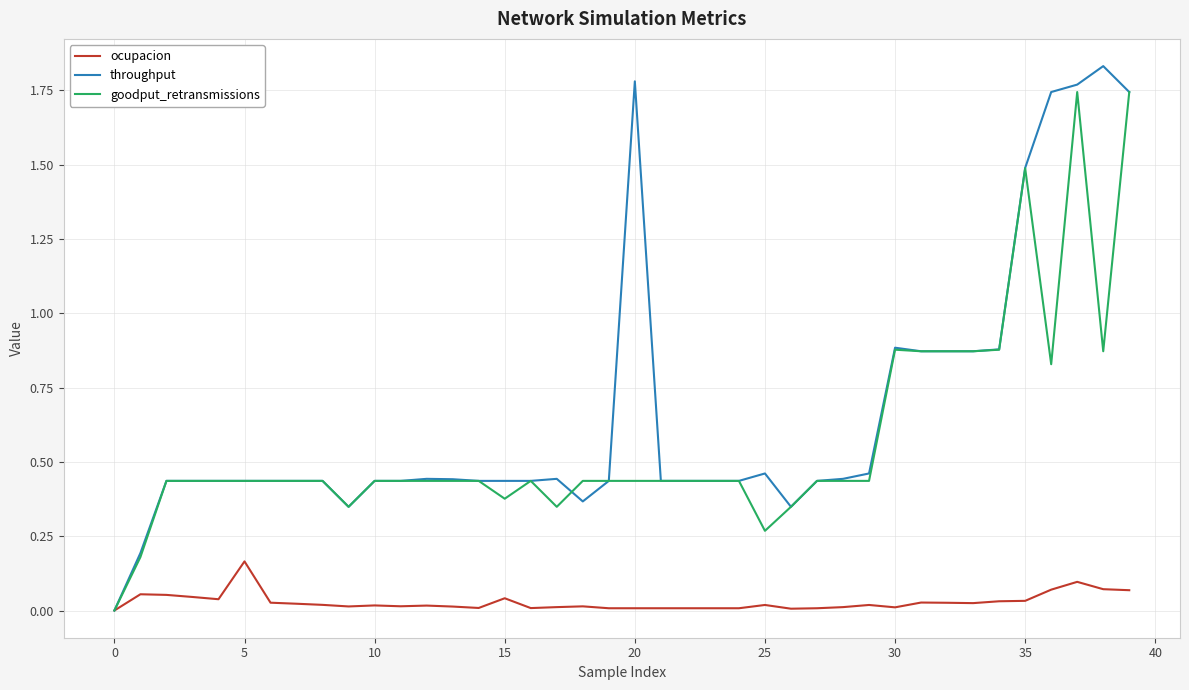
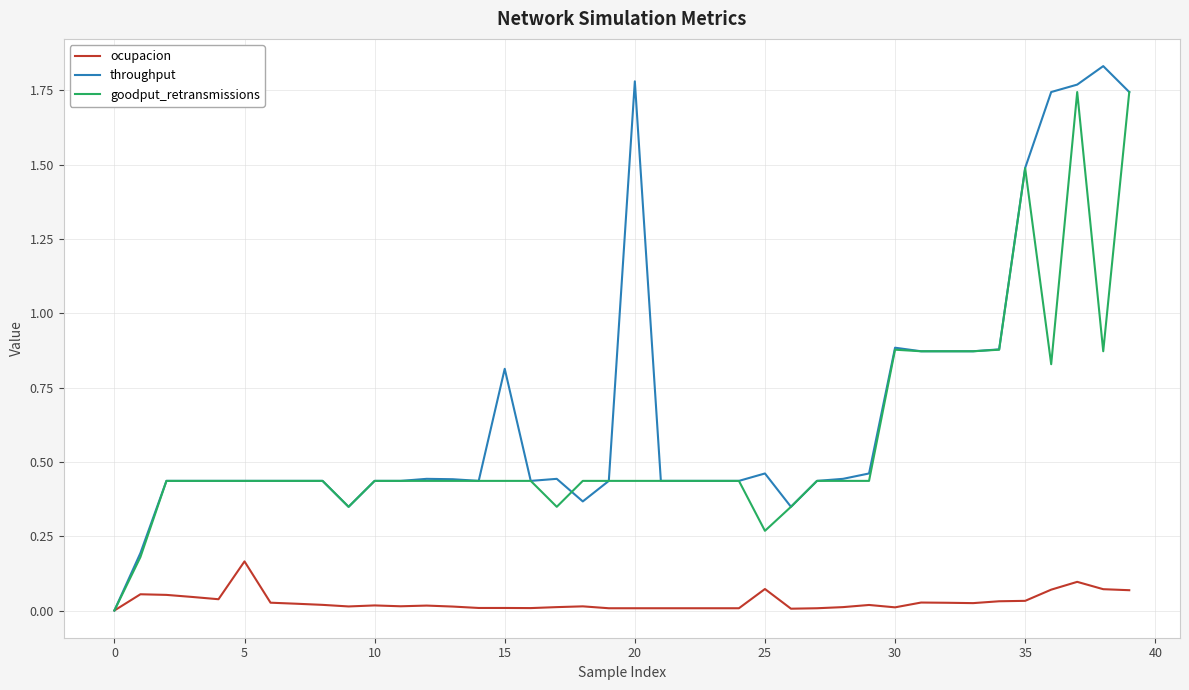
ocupacion, 15: 0.04 -> 0.01
throughput, 15: 0.44 -> 0.81
goodput_retransmissions, 15: 0.38 -> 0.44
ocupacion, 25: 0.02 -> 0.07
